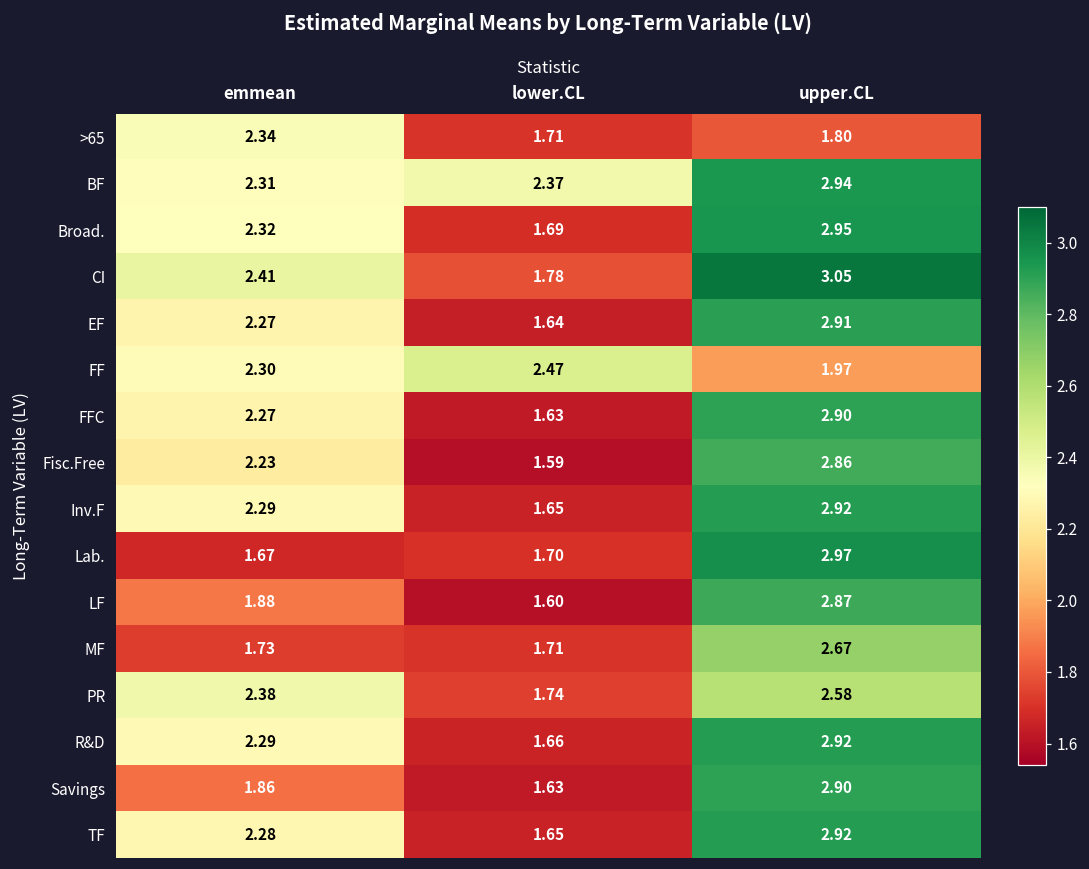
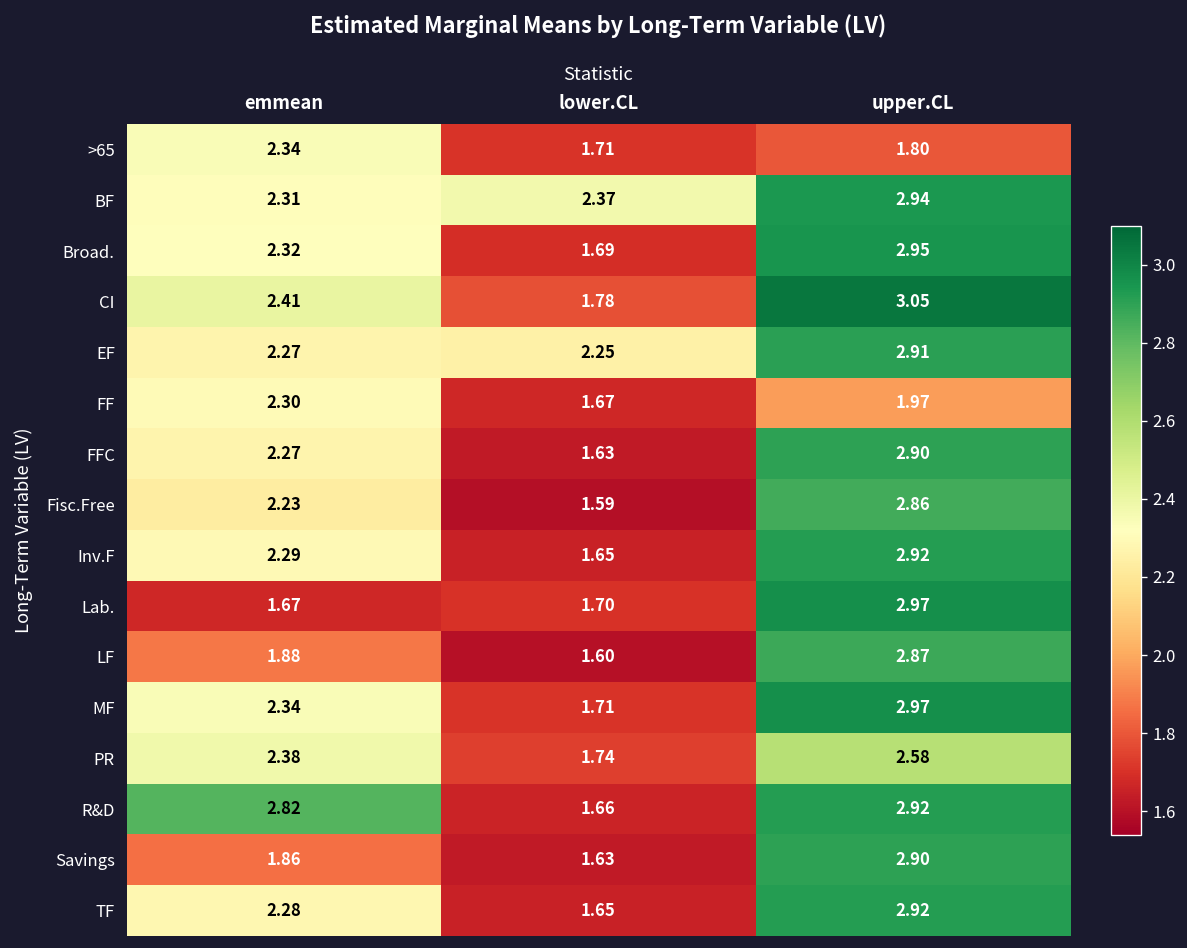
EF, lower.CL: 1.64 -> 2.25
FF, lower.CL: 2.47 -> 1.67
MF, emmean: 1.73 -> 2.34
MF, upper.CL: 2.67 -> 2.97
R&D, emmean: 2.29 -> 2.82
